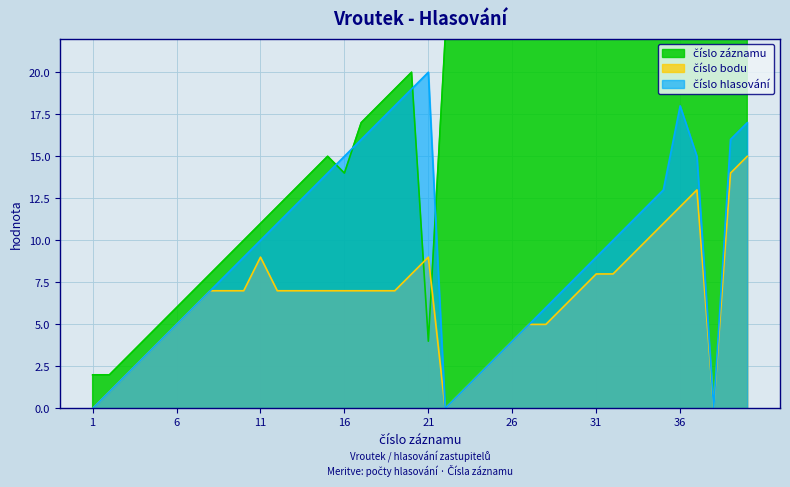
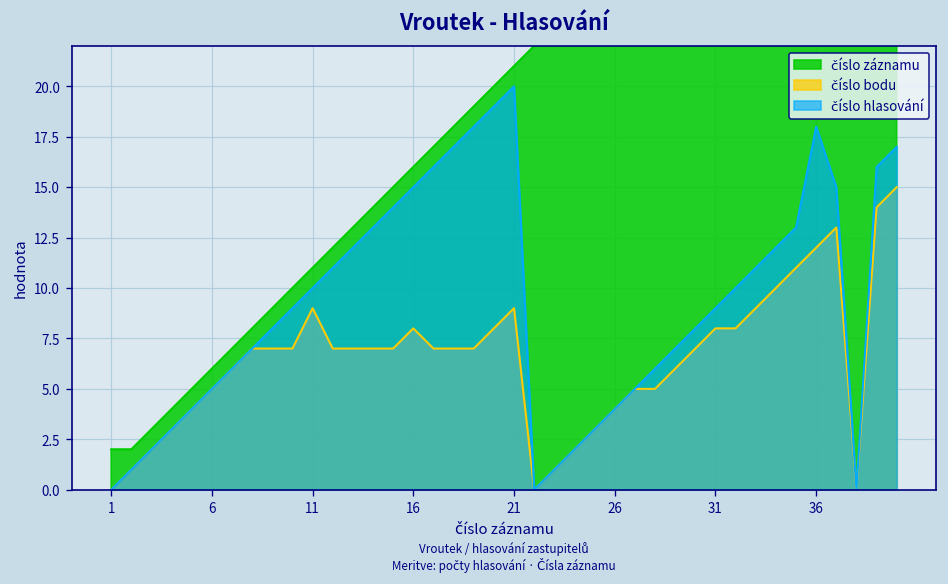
číslo záznamu, 16: 14 -> 16
číslo bodu, 16: 7 -> 8
číslo záznamu, 21: 4 -> 21
